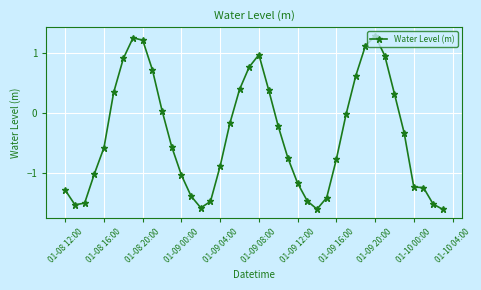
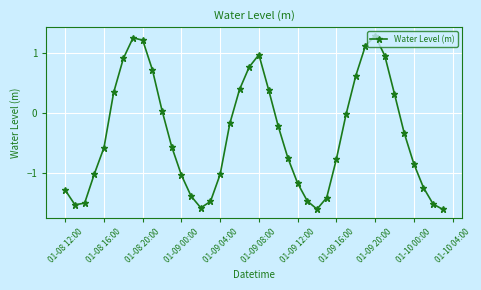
01-09 04:00: -0.9 -> -1.0
01-10 00:00: -1.2 -> -0.8
